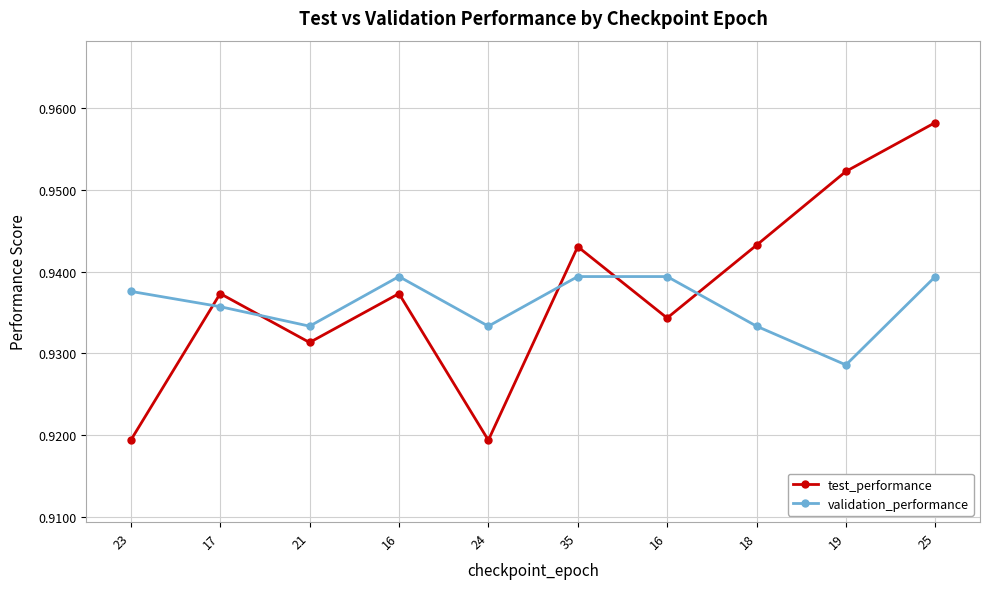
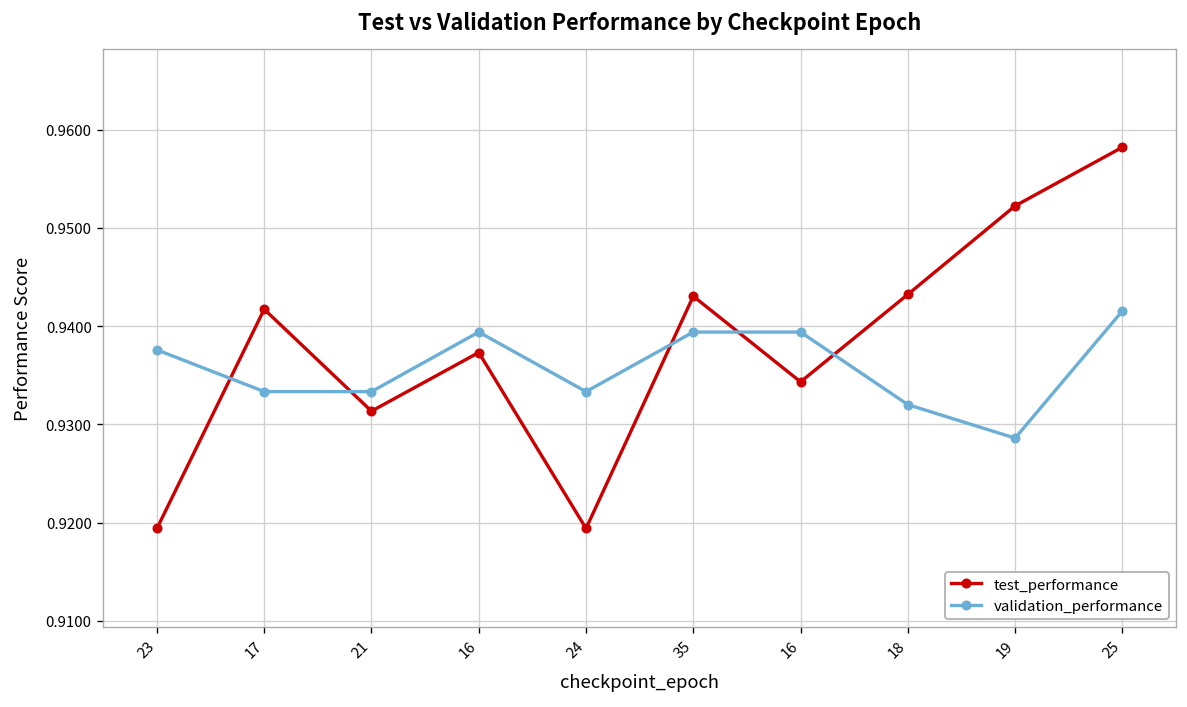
test_performance, 17: 0.937 -> 0.942
validation_performance, 17: 0.936 -> 0.933
validation_performance, 18: 0.933 -> 0.932
validation_performance, 25: 0.939 -> 0.942
